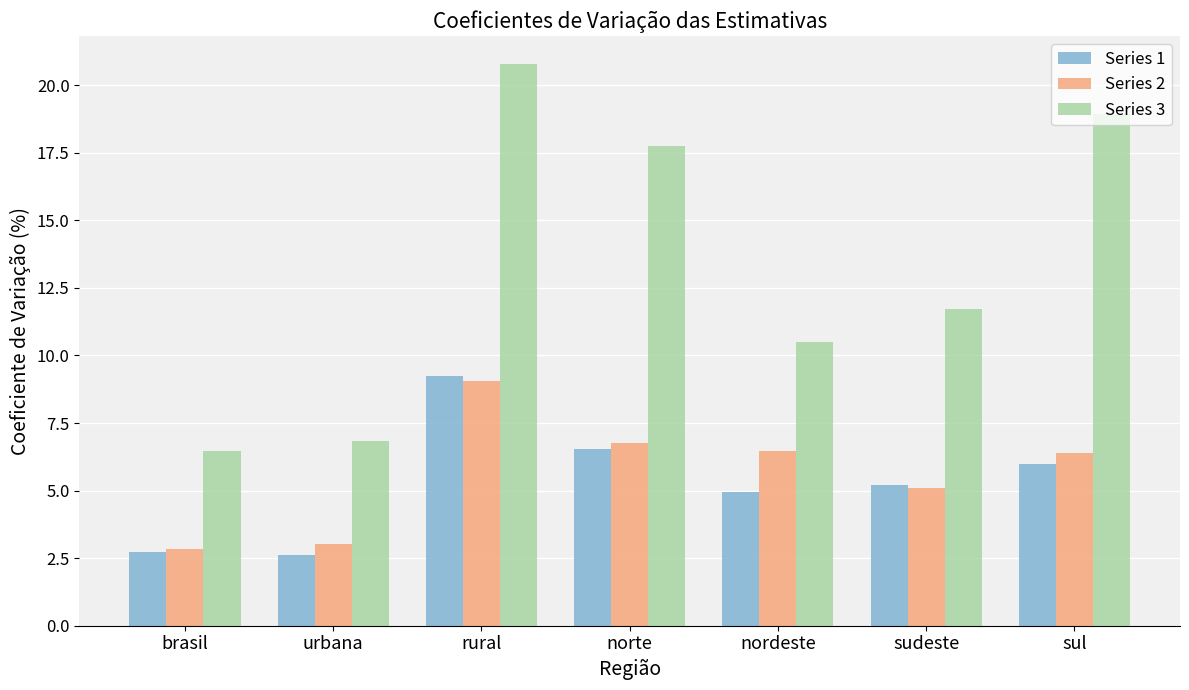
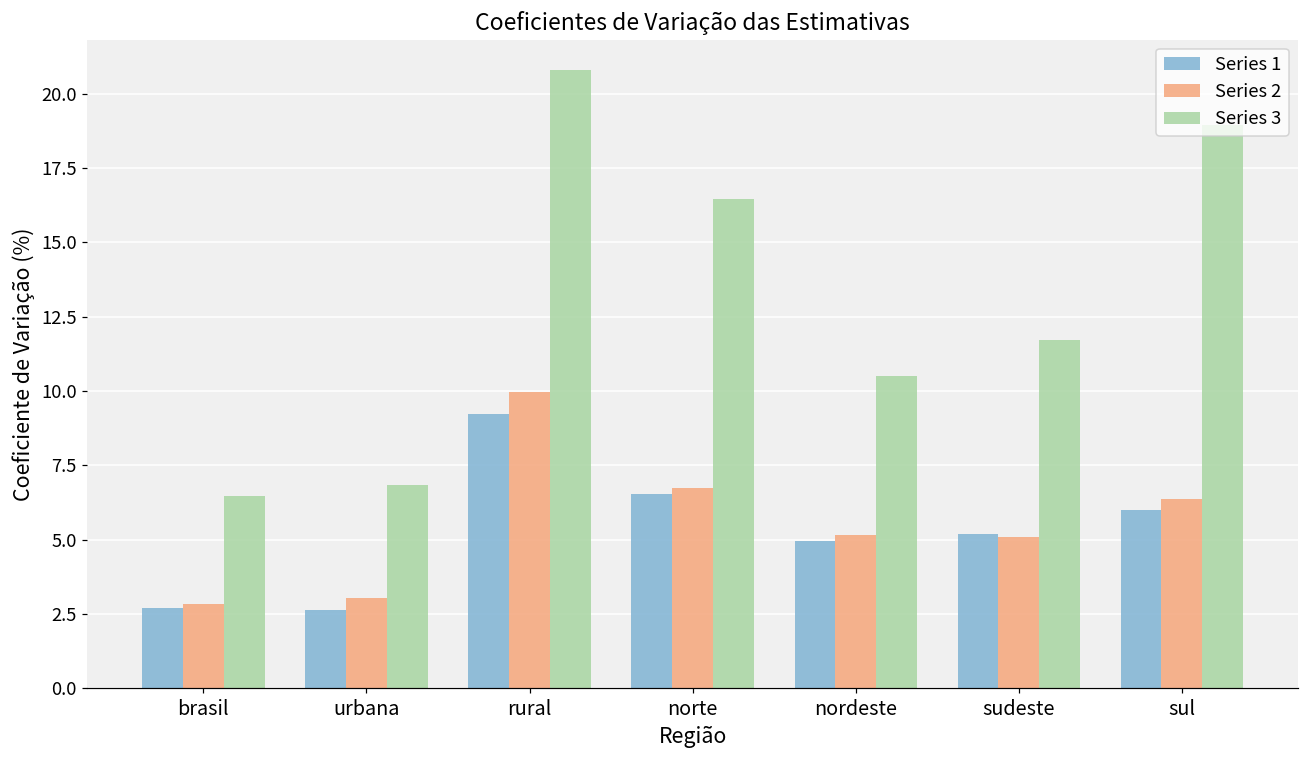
Series 2, rural: 9.1 -> 10.0
Series 3, norte: 17.8 -> 16.5
Series 2, nordeste: 6.5 -> 5.2
